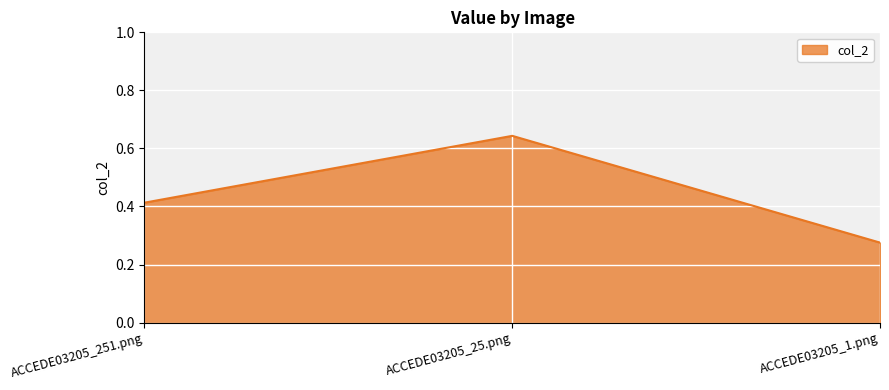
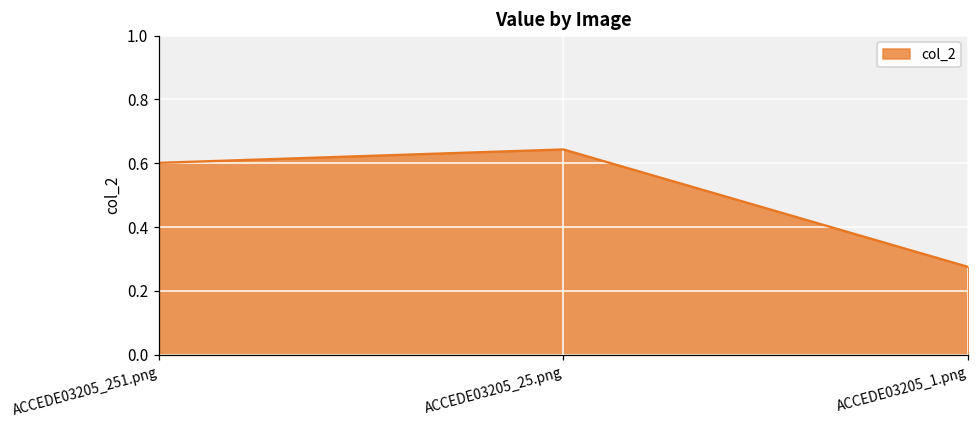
ACCEDE03205_251.png: 0.41 -> 0.60
